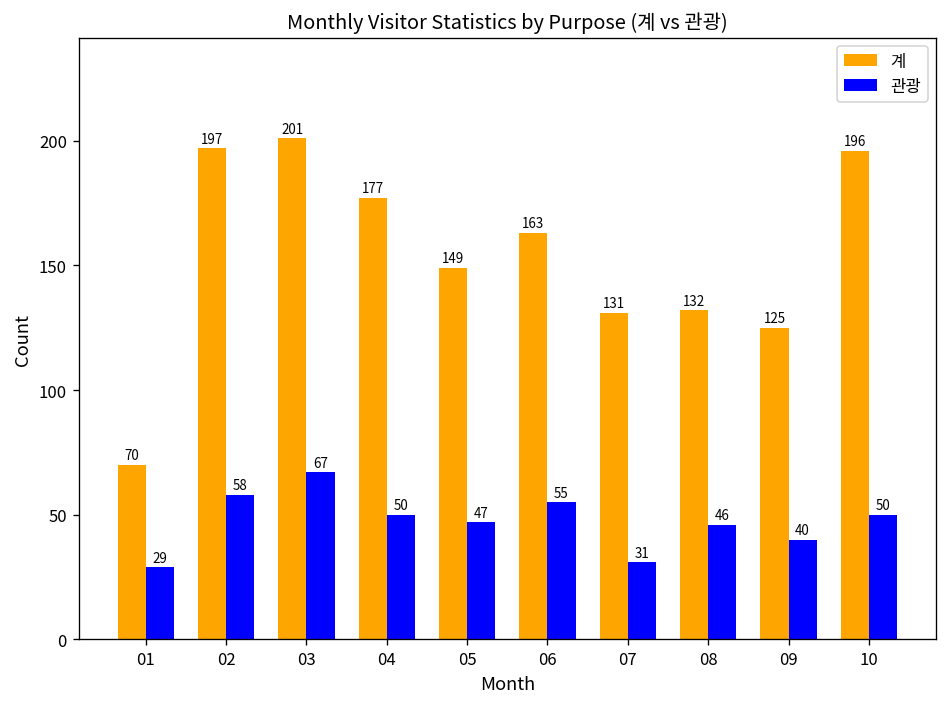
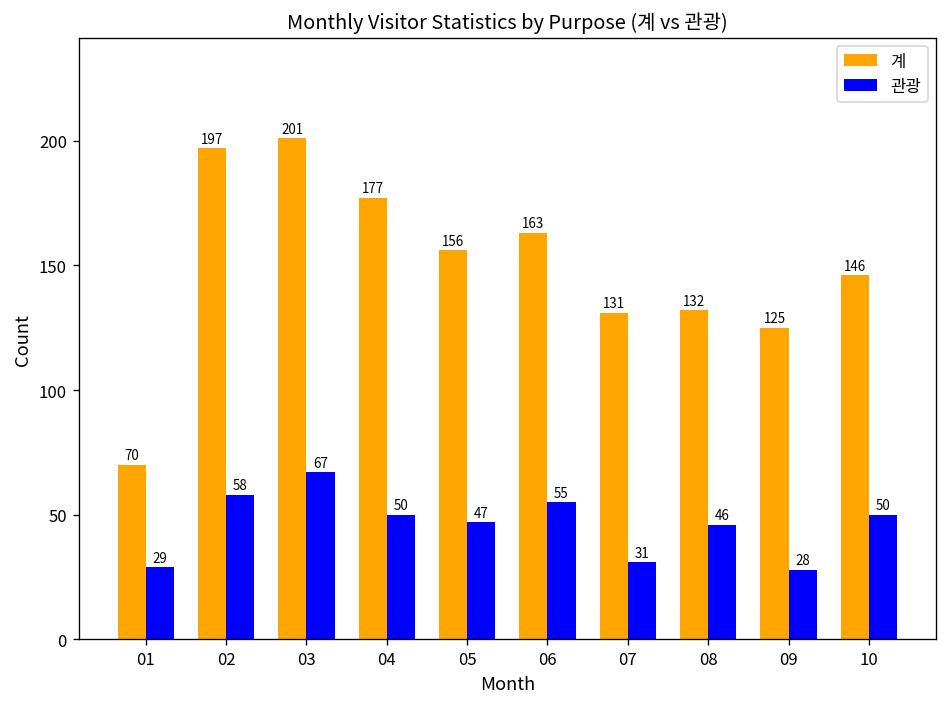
계, 05: 149 -> 156
관광, 09: 40 -> 28
계, 10: 196 -> 146
